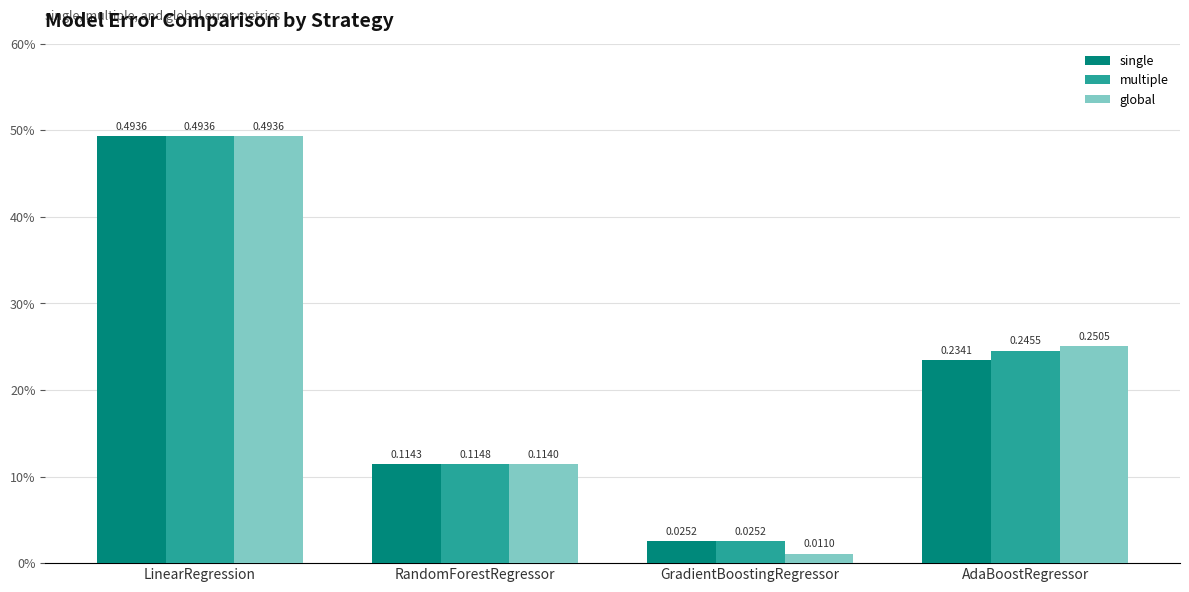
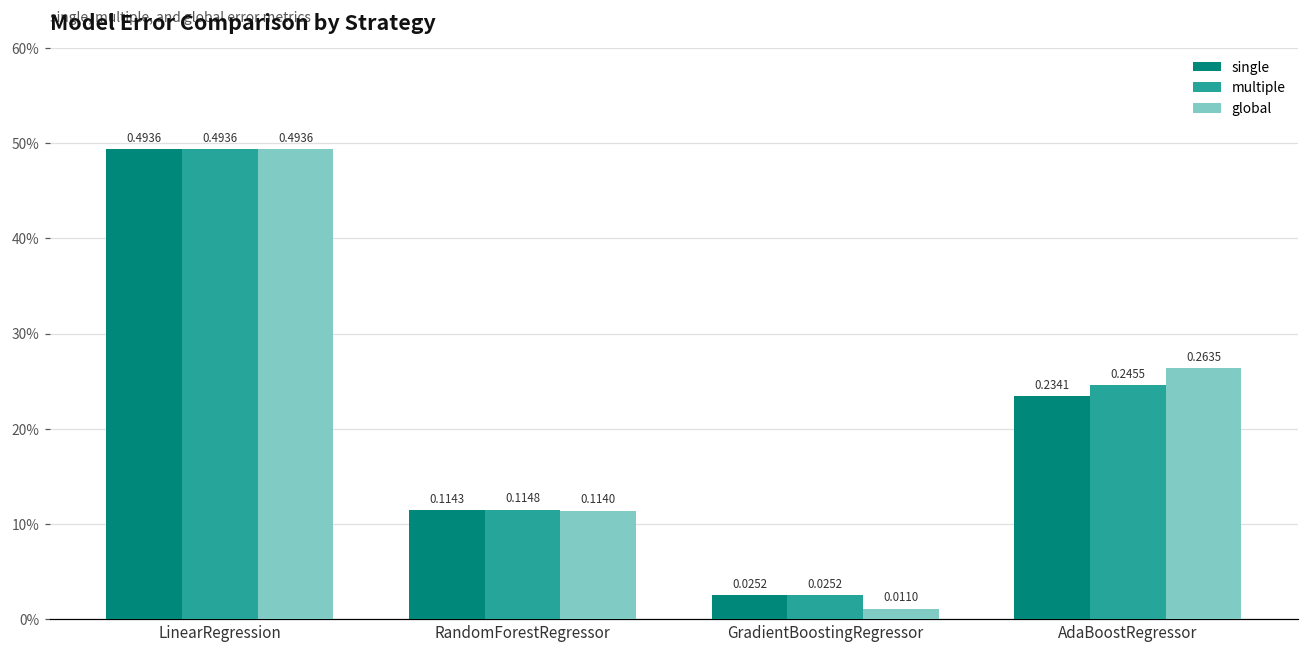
global, AdaBoostRegressor: 0.2505 -> 0.2635
